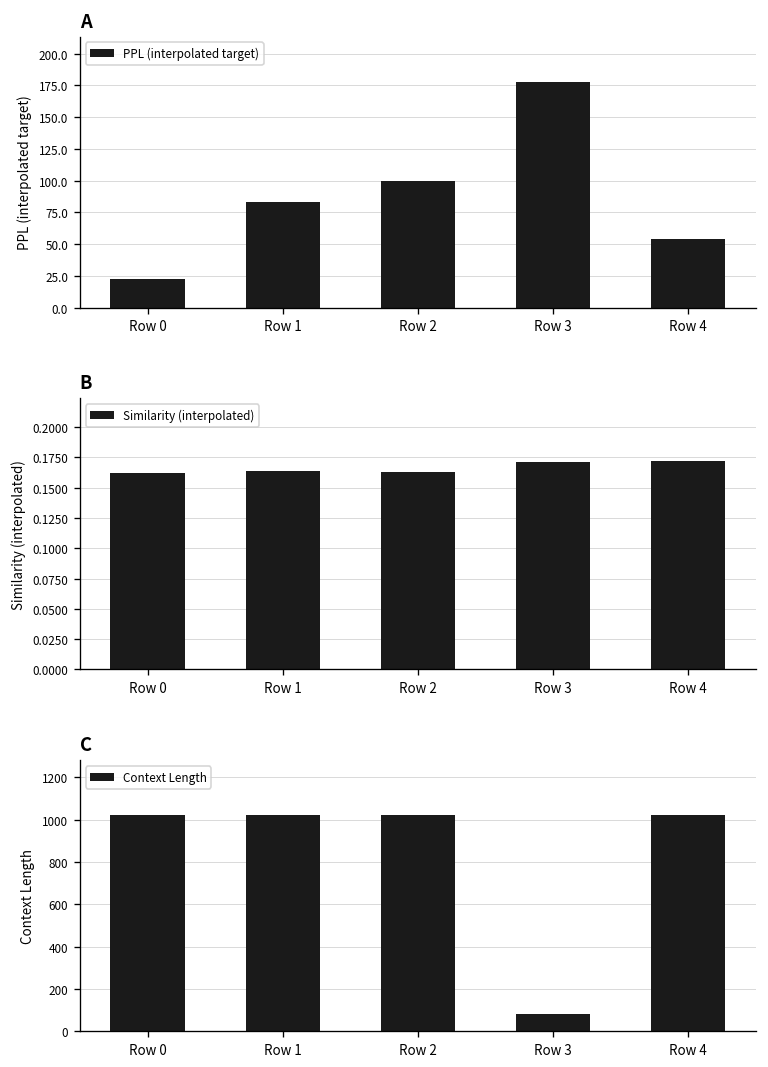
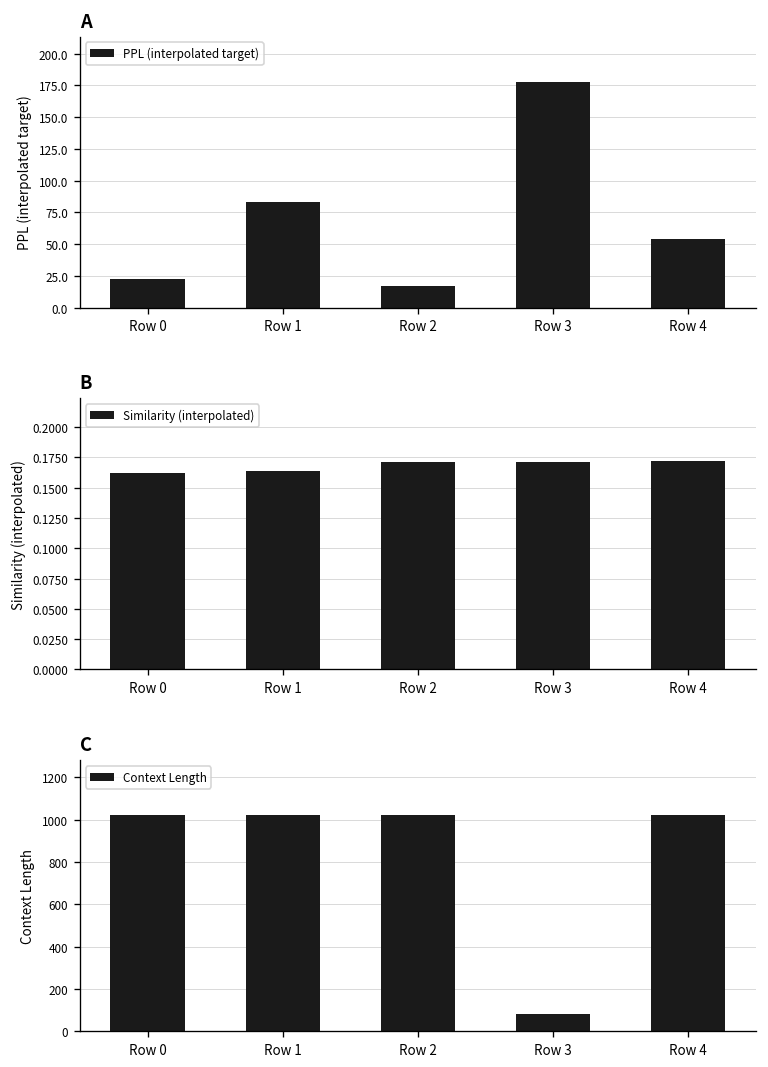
A, Row 2: 100 -> 17
B, Row 2: 0.163 -> 0.171
